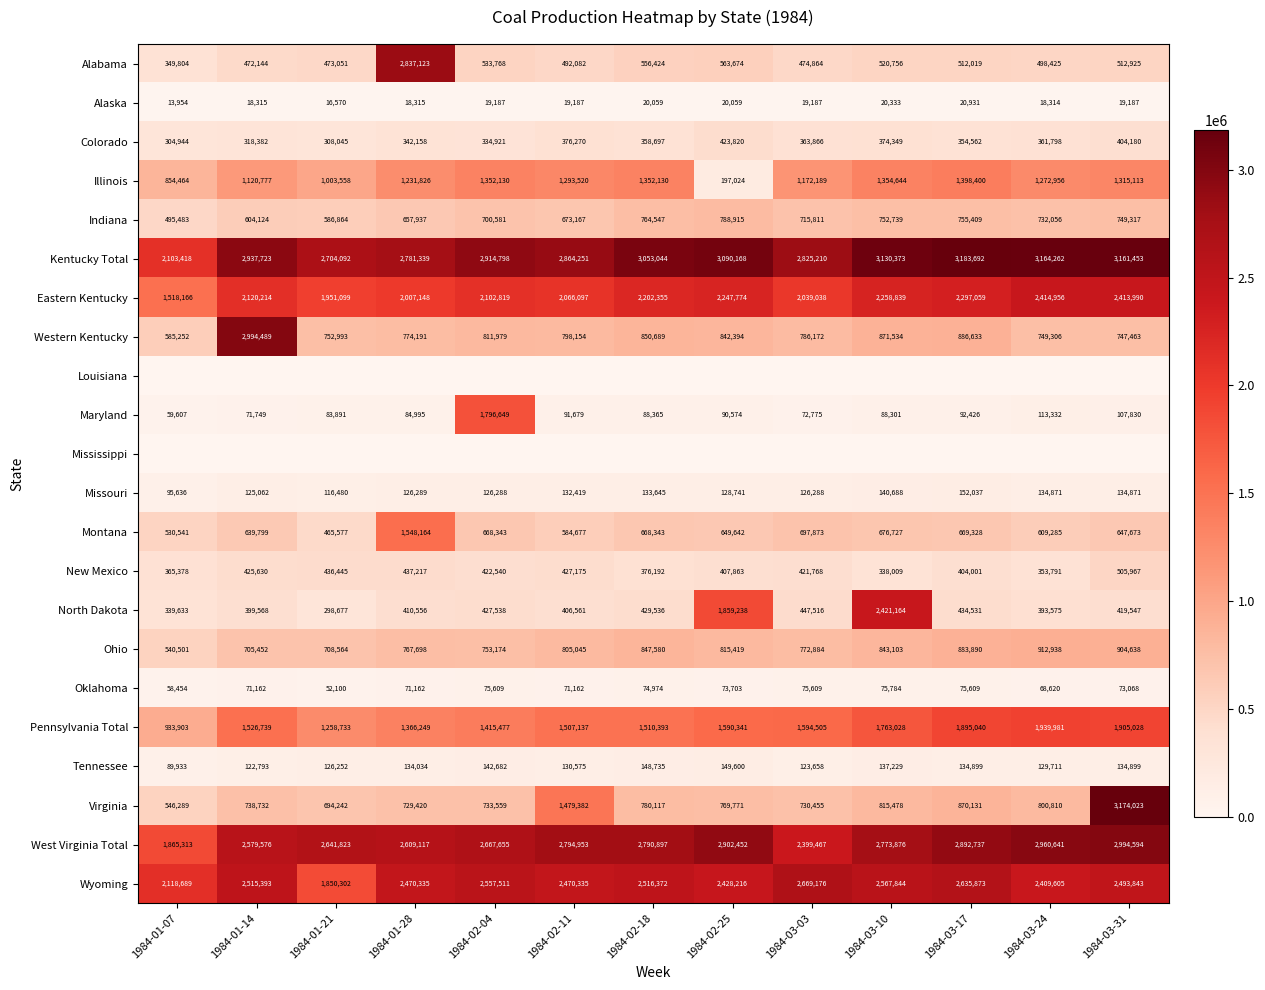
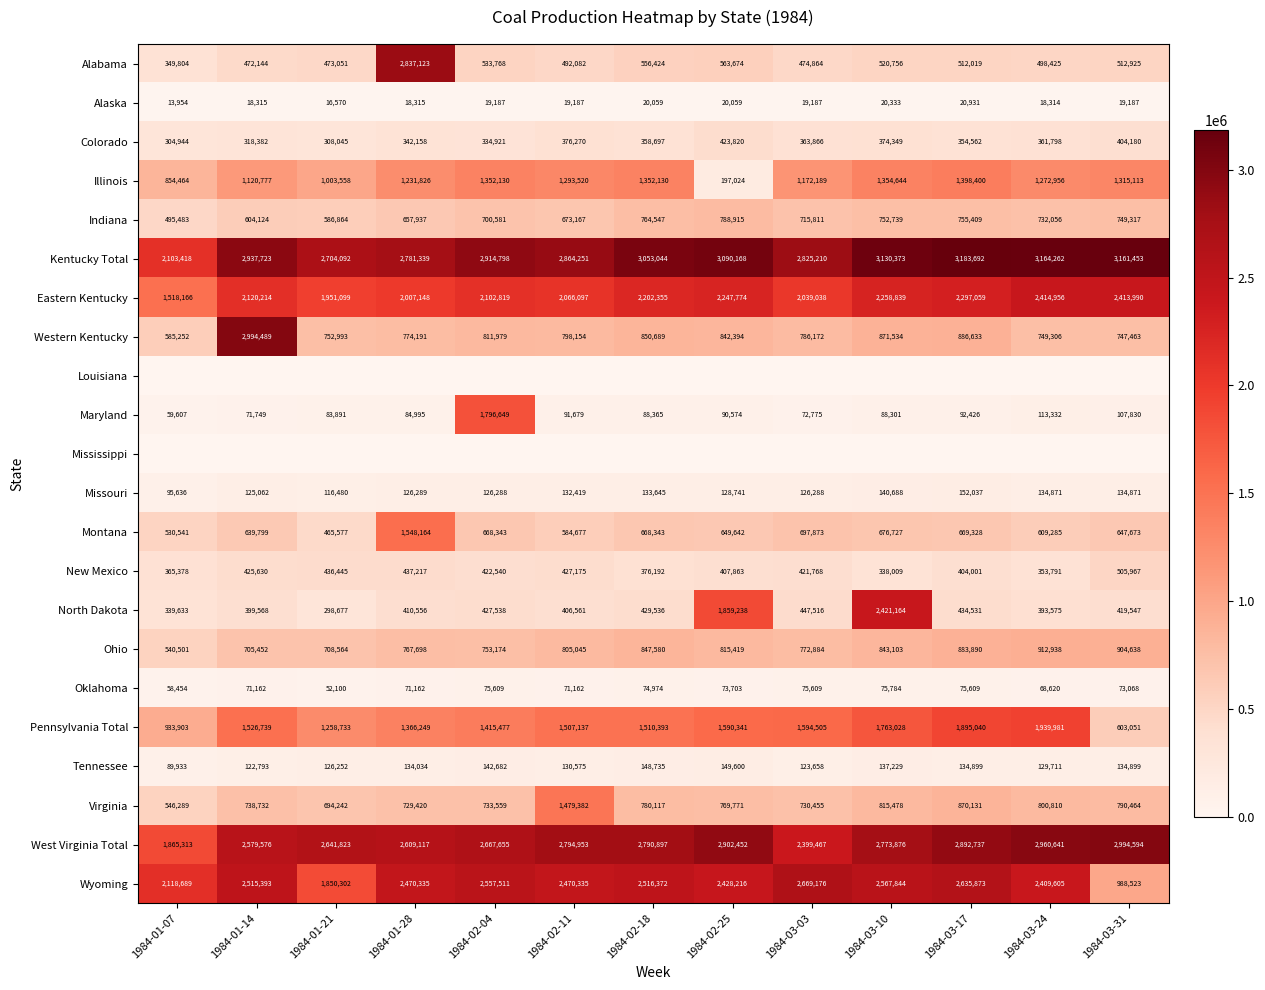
Pennsylvania Total, 1984-03-31: 1,905,028 -> 603,051
Virginia, 1984-03-31: 3,174,023 -> 790,464
Wyoming, 1984-03-31: 2,493,843 -> 988,523
